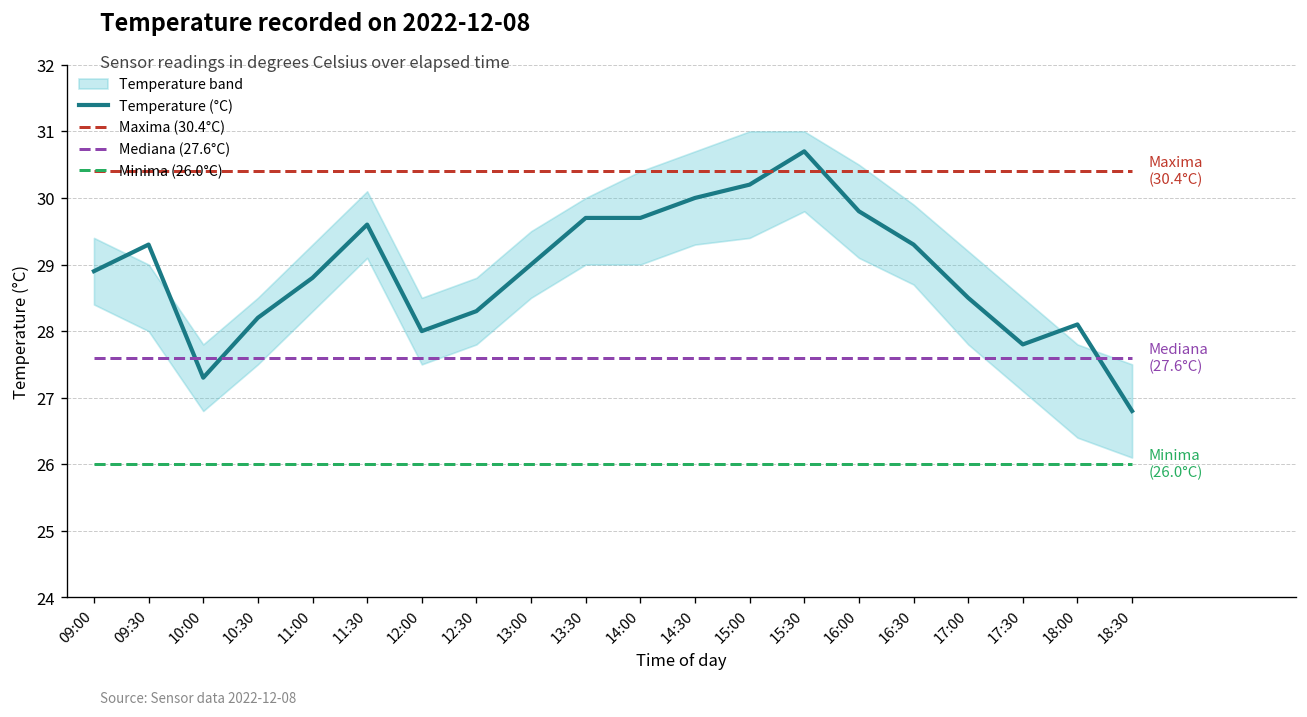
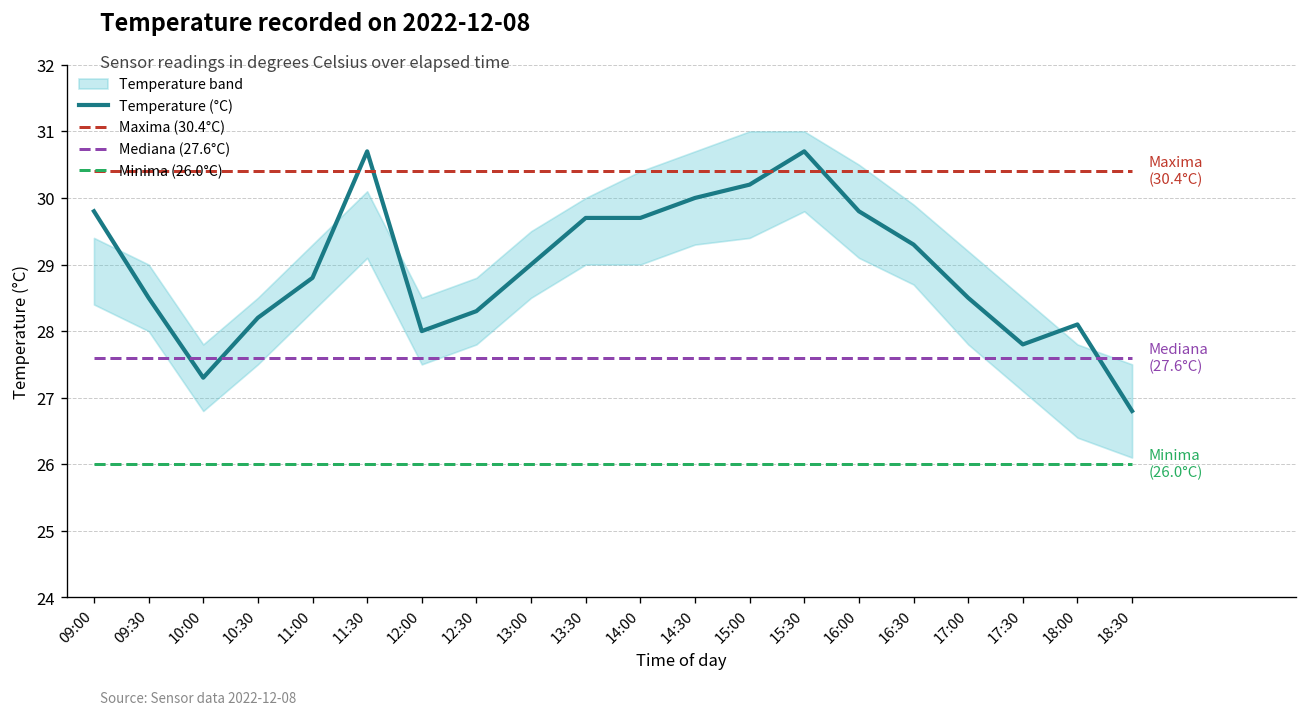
Temperature (°C), 09:00: 28.9 -> 29.8
Temperature (°C), 09:30: 29.3 -> 28.5
Temperature (°C), 11:30: 29.6 -> 30.7
